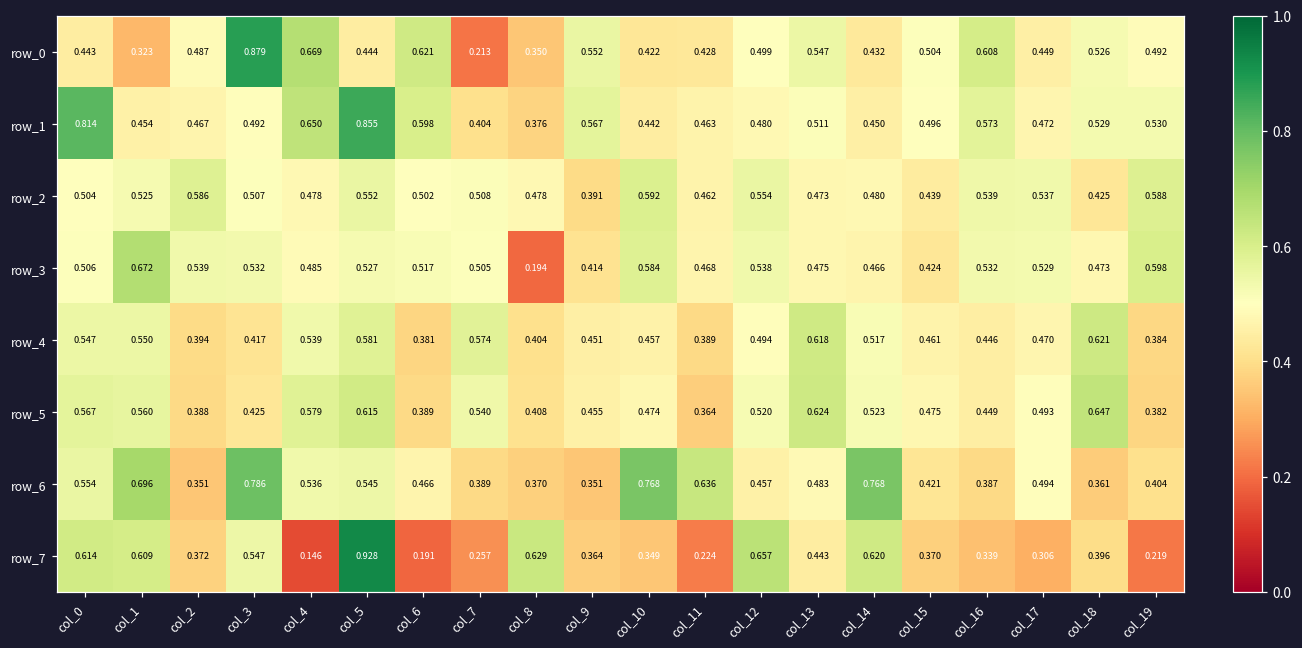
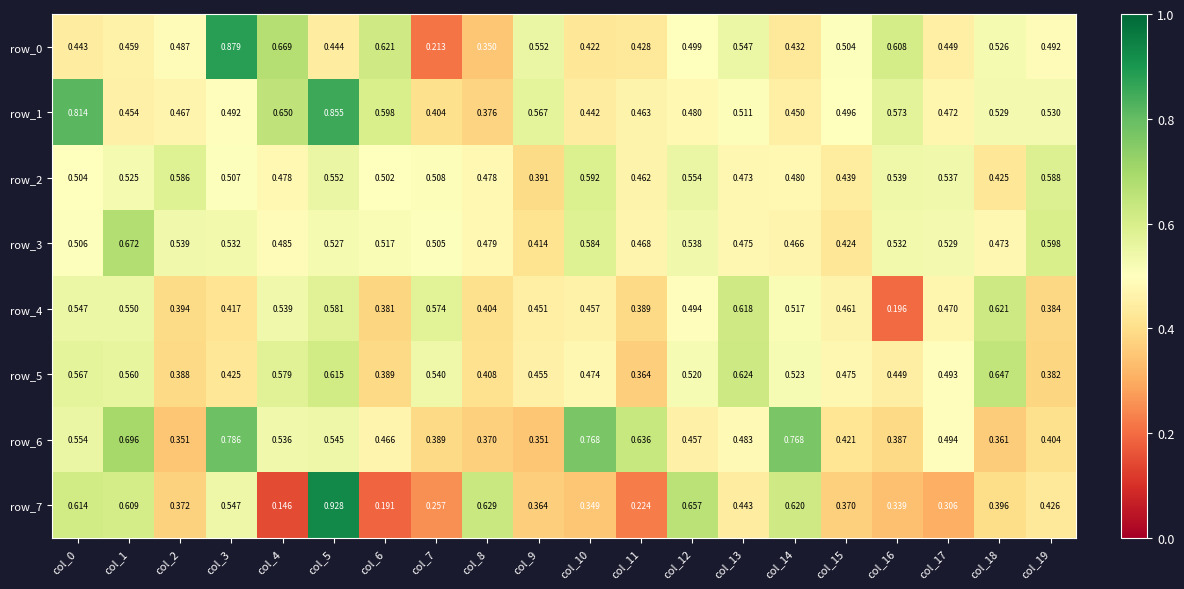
row_0, col_1: 0.323 -> 0.459
row_3, col_8: 0.194 -> 0.479
row_4, col_16: 0.446 -> 0.196
row_7, col_19: 0.219 -> 0.426
